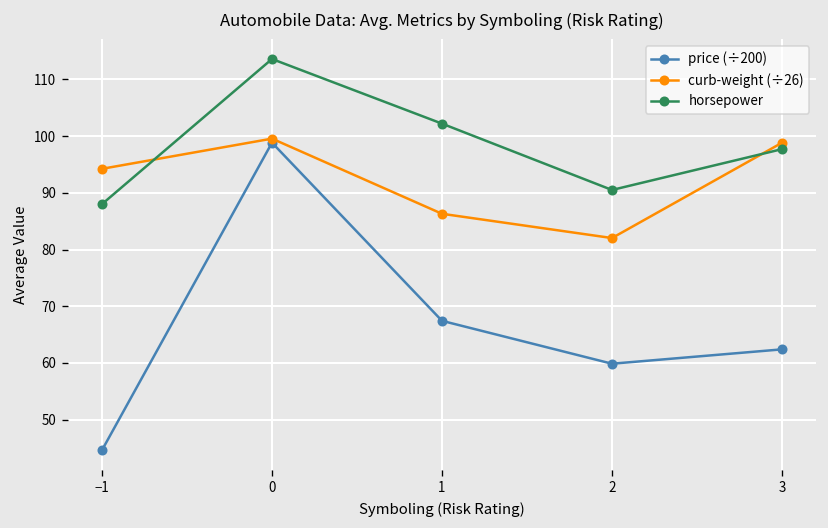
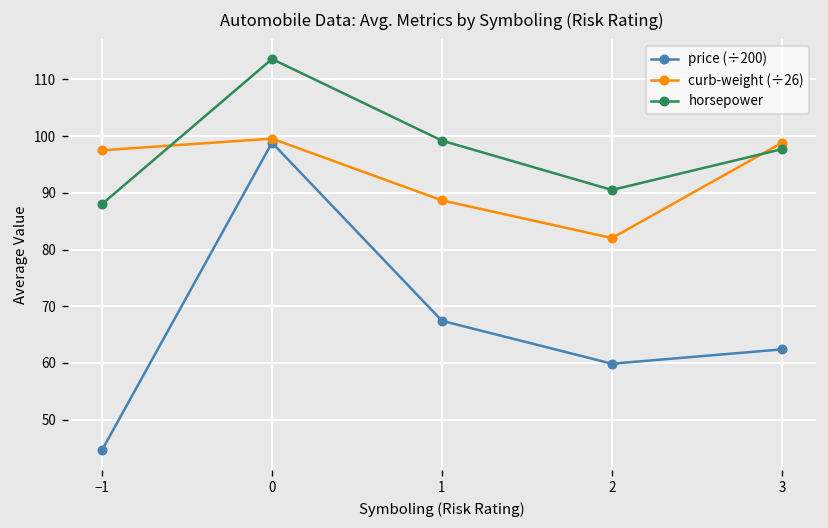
curb-weight (÷26), −1: 94 -> 98
curb-weight (÷26), 1: 86 -> 89
horsepower, 1: 102 -> 99
